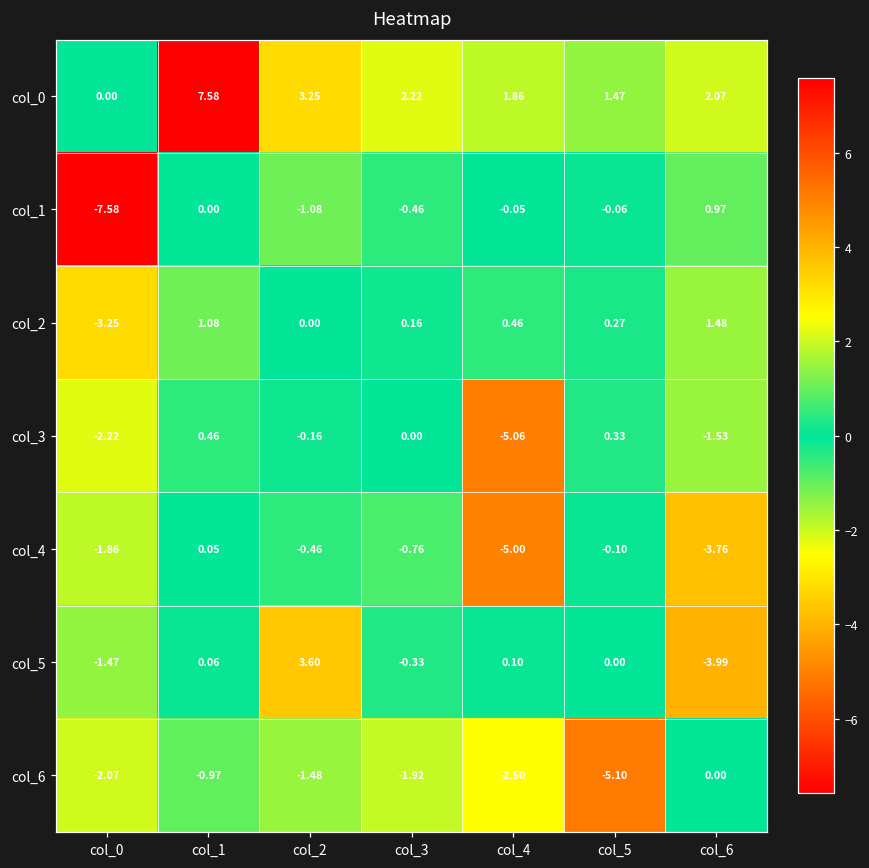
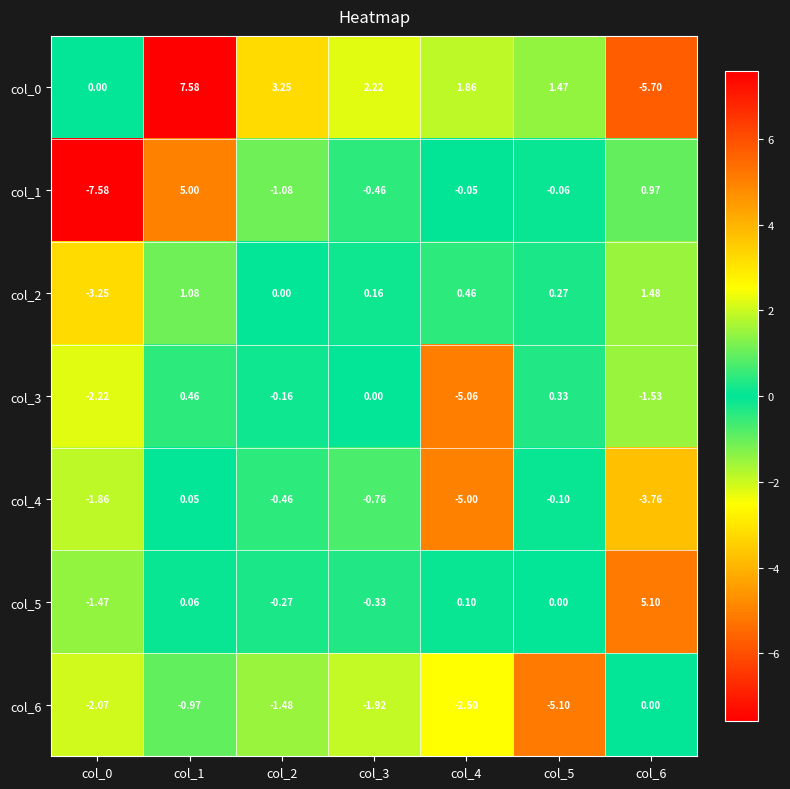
col_0, col_6: 2.07 -> -5.70
col_1, col_1: 0.00 -> 5.00
col_5, col_2: 3.60 -> -0.27
col_5, col_6: -3.99 -> 5.10
